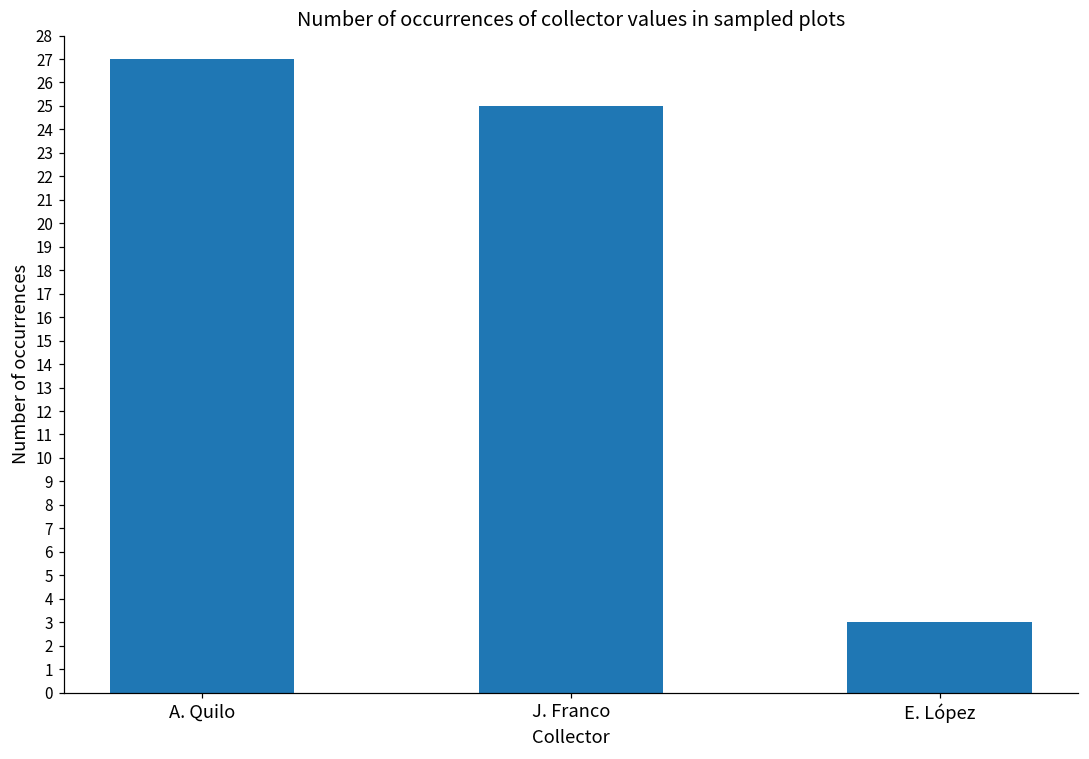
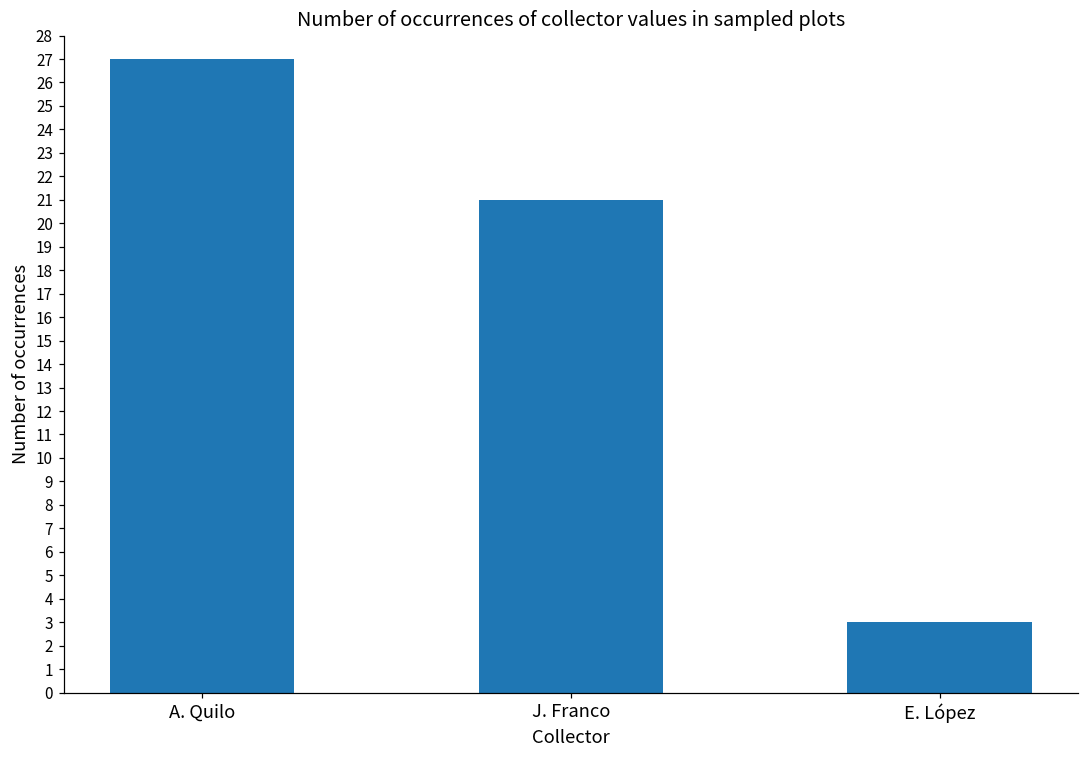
J. Franco: 25 -> 21
